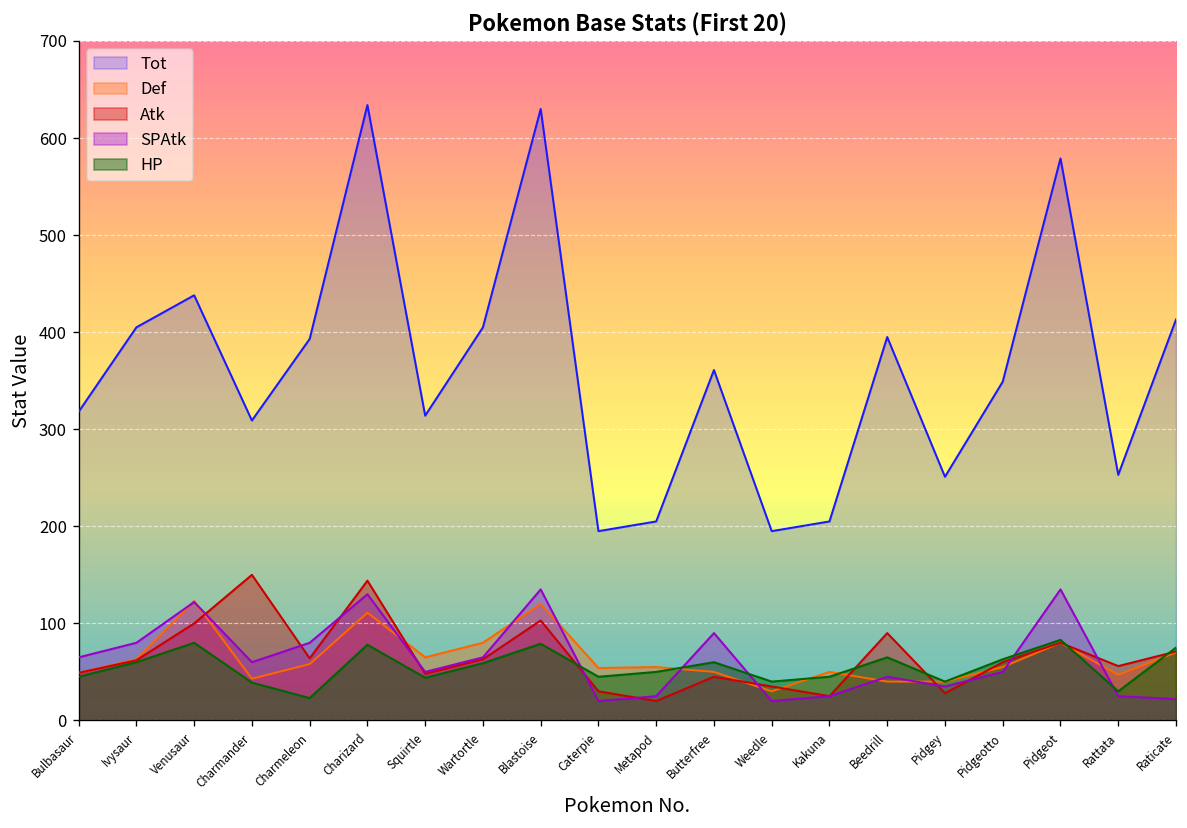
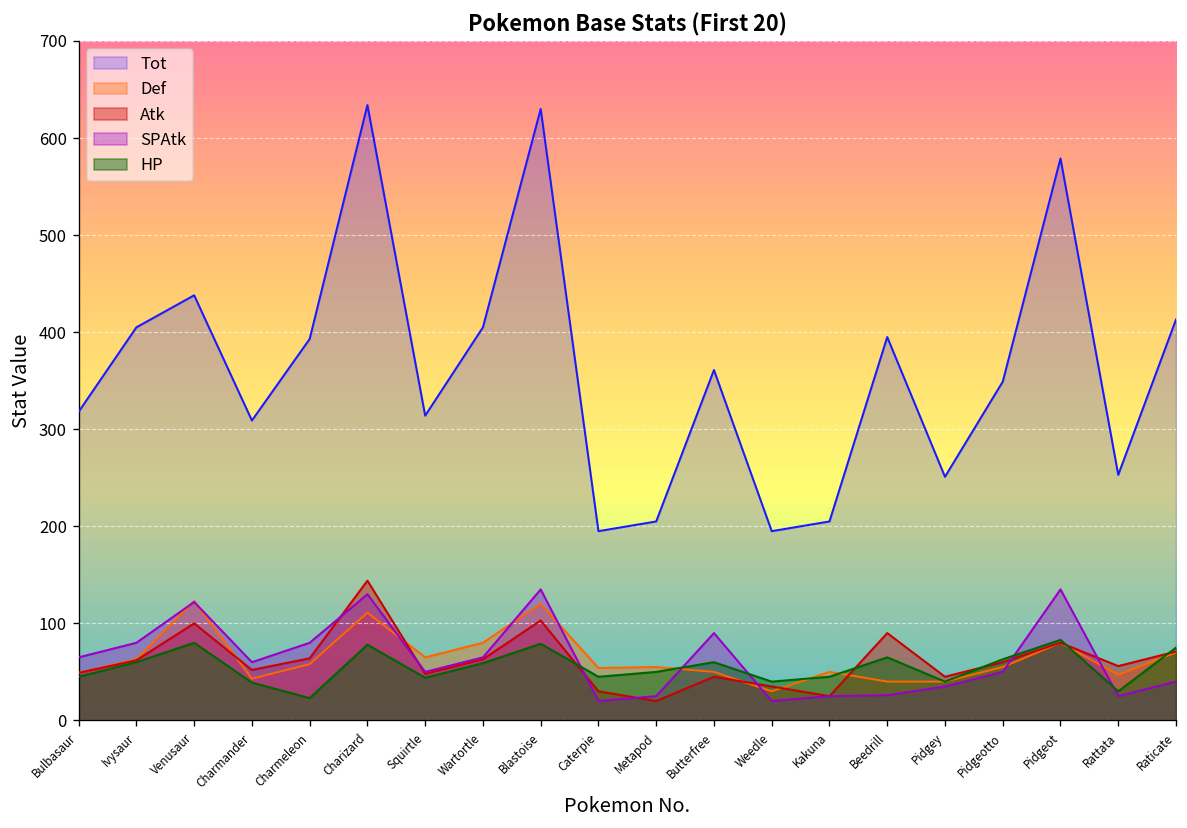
Atk, Charmander: 150 -> 50
SPAtk, Beedrill: 50 -> 30
Atk, Pidgey: 30 -> 50
SPAtk, Raticate: 20 -> 40
